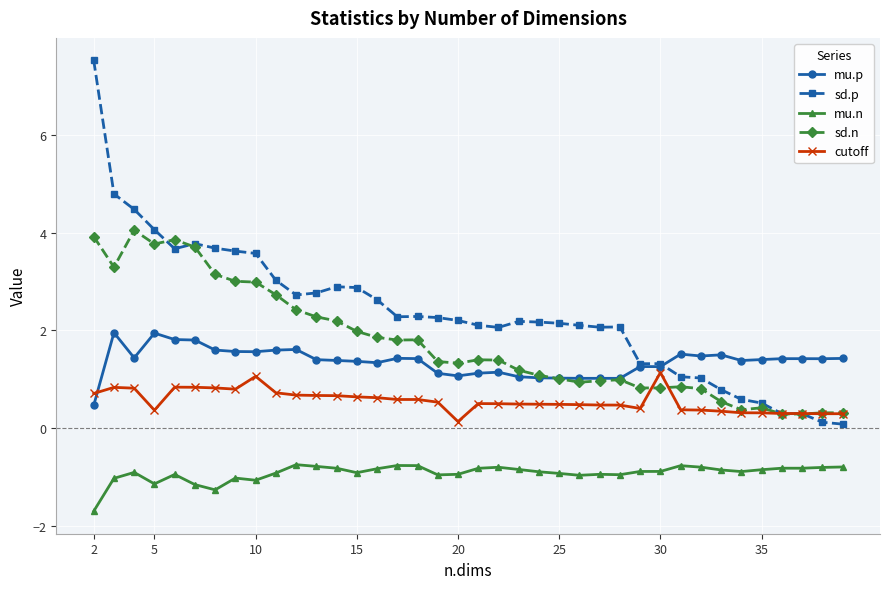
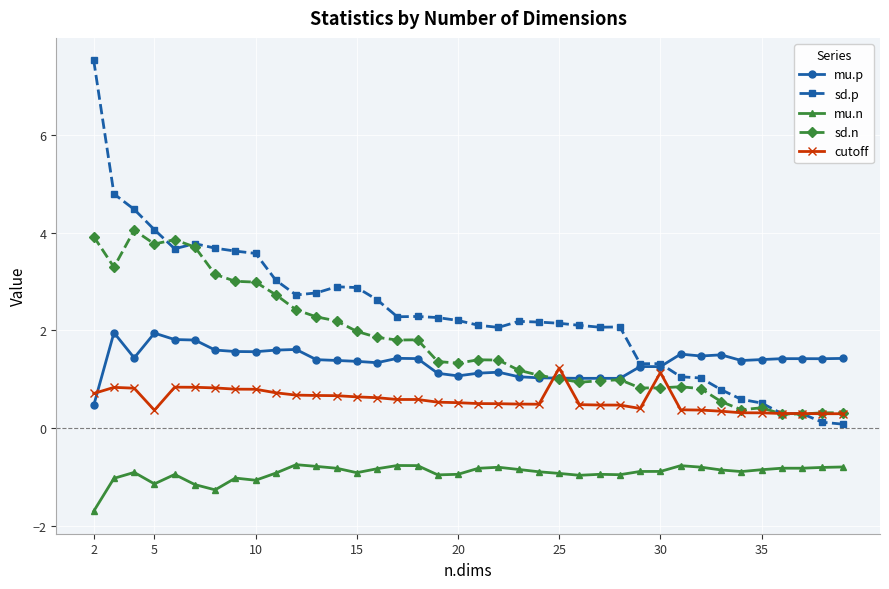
cutoff, 10: 1.1 -> 0.8
cutoff, 20: 0.1 -> 0.5
cutoff, 25: 0.5 -> 1.2
